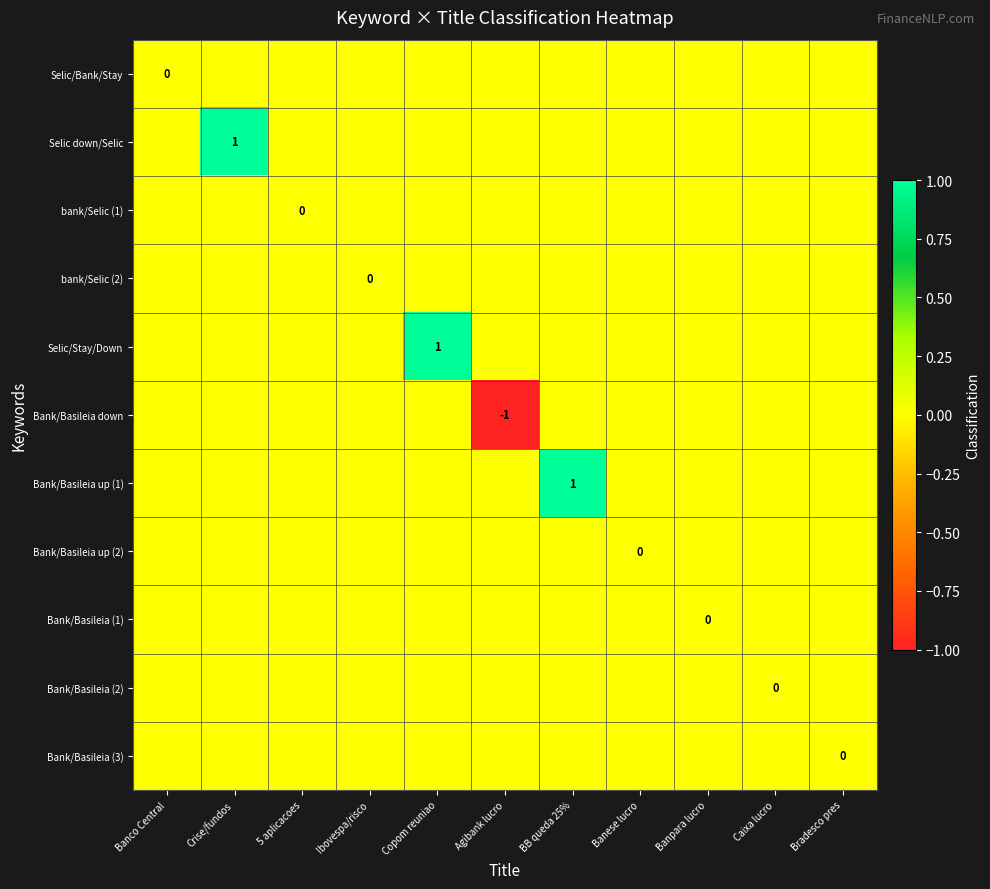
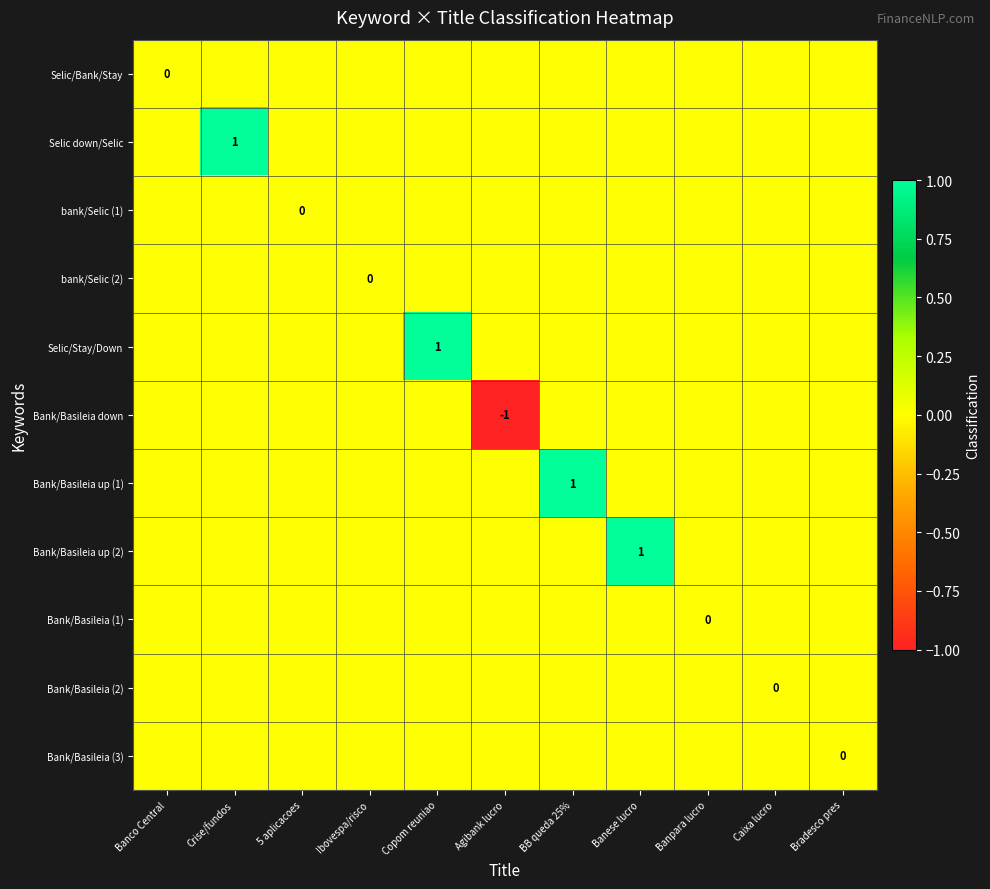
Bank/Basileia up (2), Banese lucro: 0 -> 1
